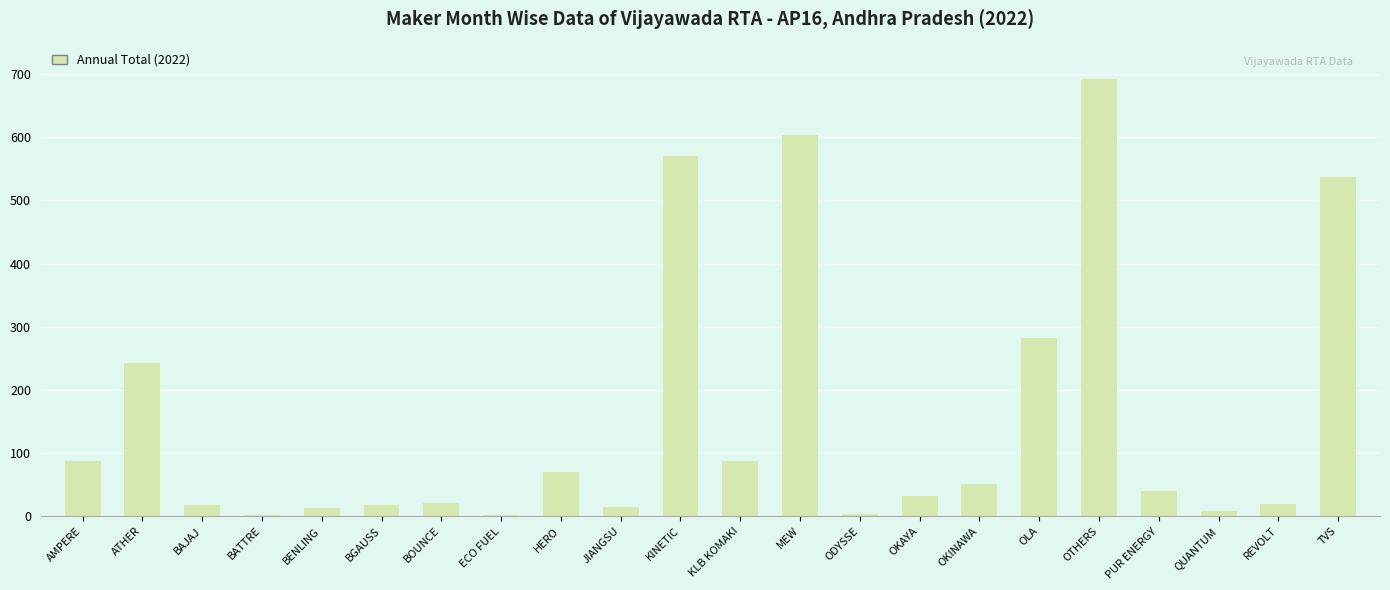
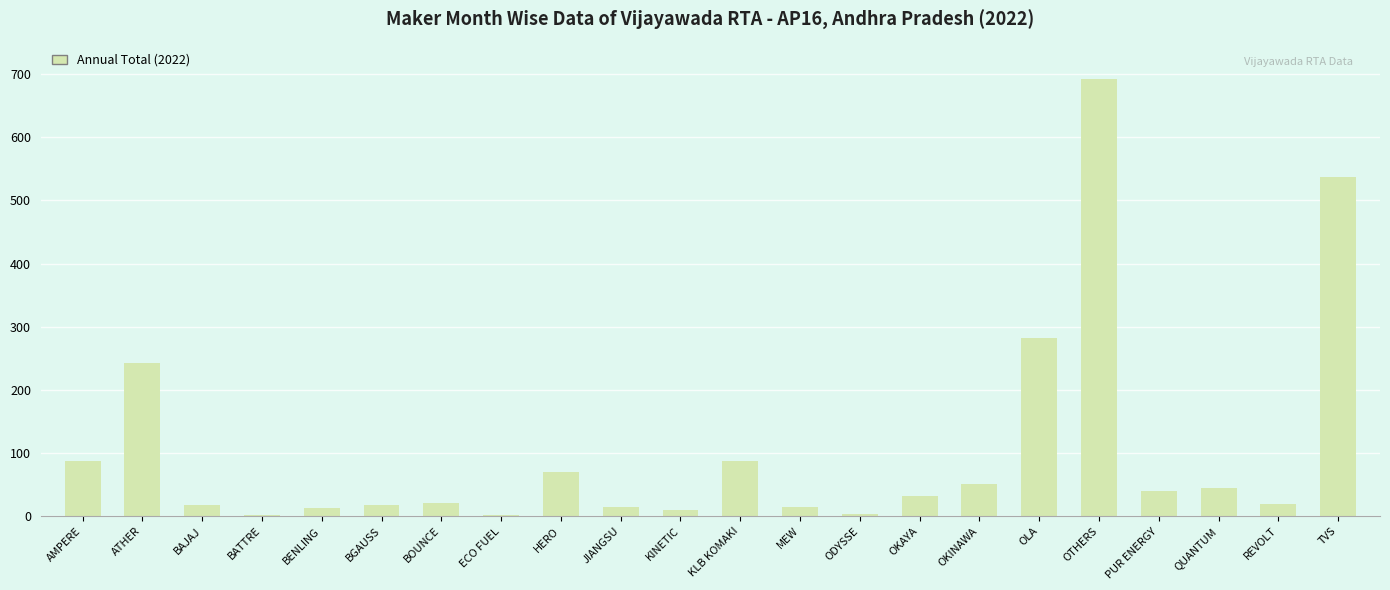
KINETIC: 570 -> 10
MEW: 600 -> 10
QUANTUM: 10 -> 50
